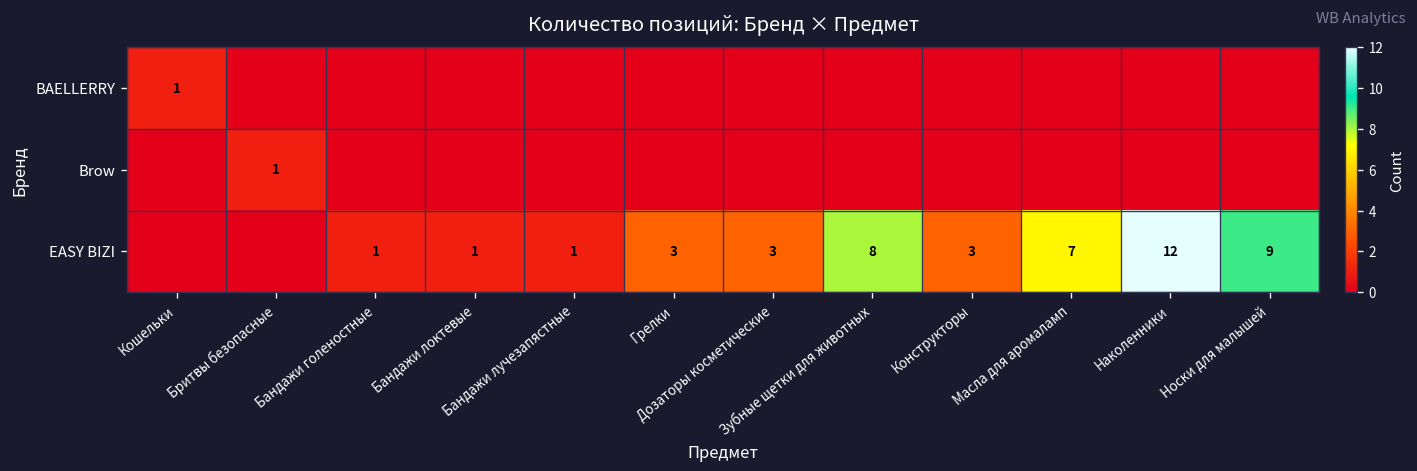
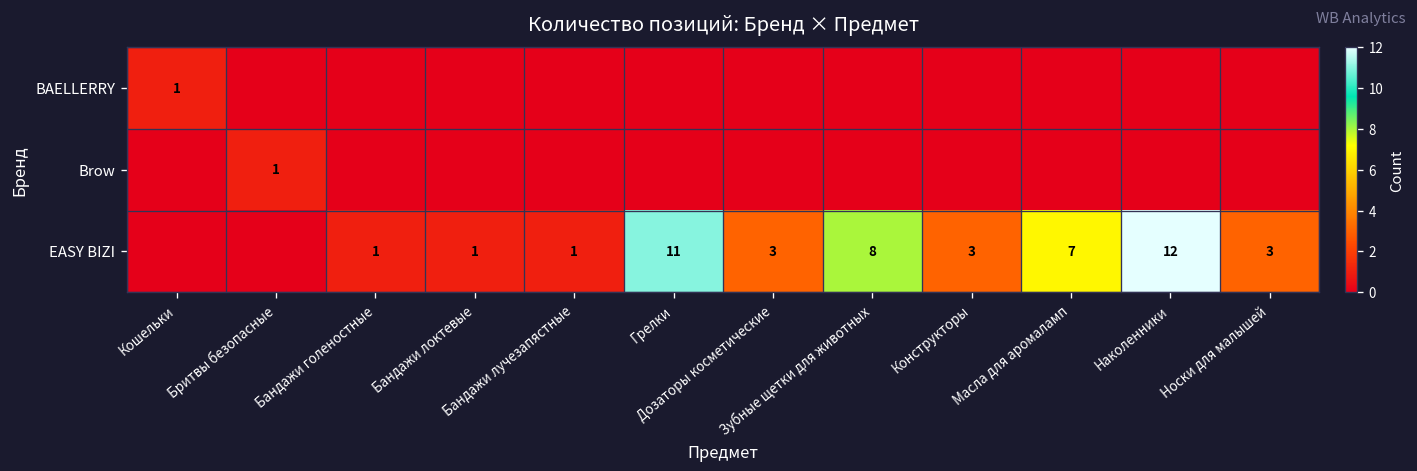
EASY BIZI, Грелки: 3 -> 11
EASY BIZI, Носки для малышей: 9 -> 3
